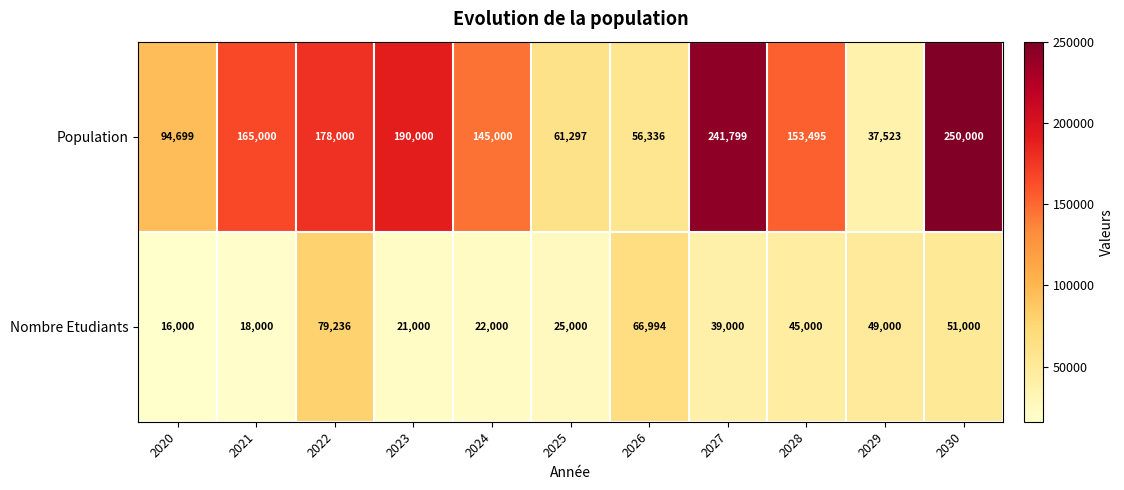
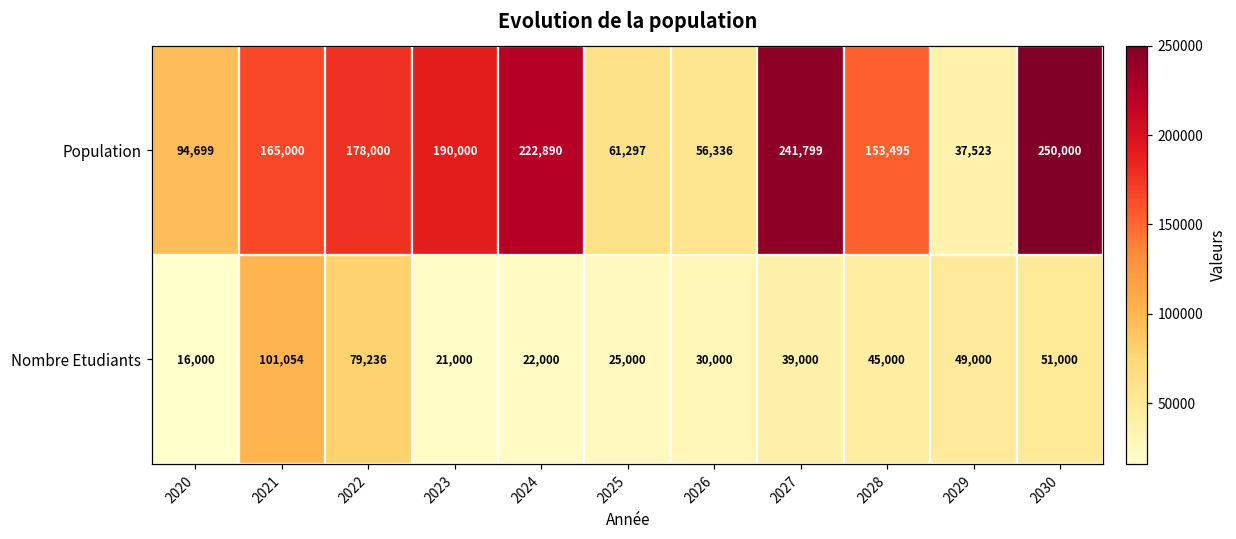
Population, 2024: 145,000 -> 222,890
Nombre Etudiants, 2021: 18,000 -> 101,054
Nombre Etudiants, 2026: 66,994 -> 30,000
